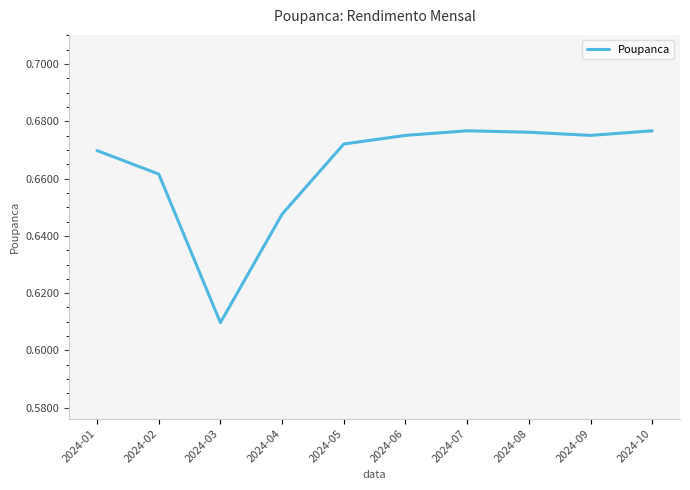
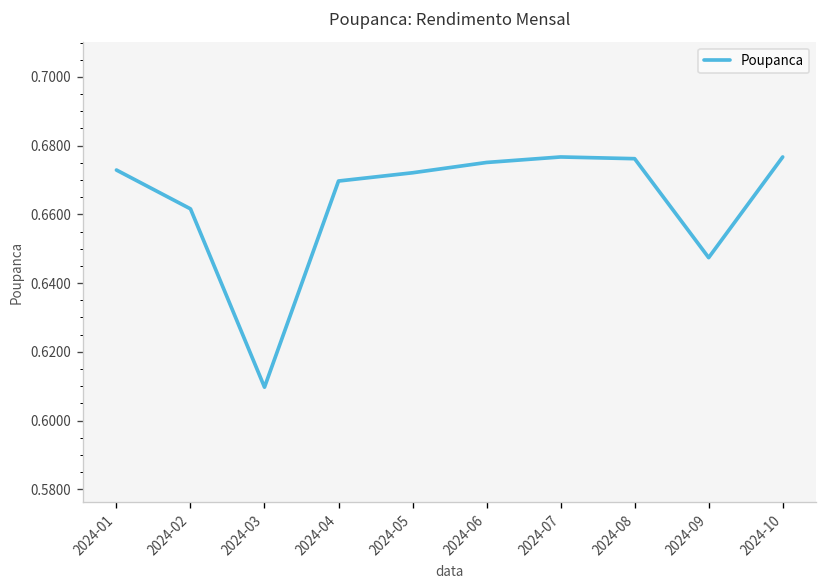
2024-01: 0.670 -> 0.673
2024-04: 0.648 -> 0.670
2024-09: 0.675 -> 0.647
